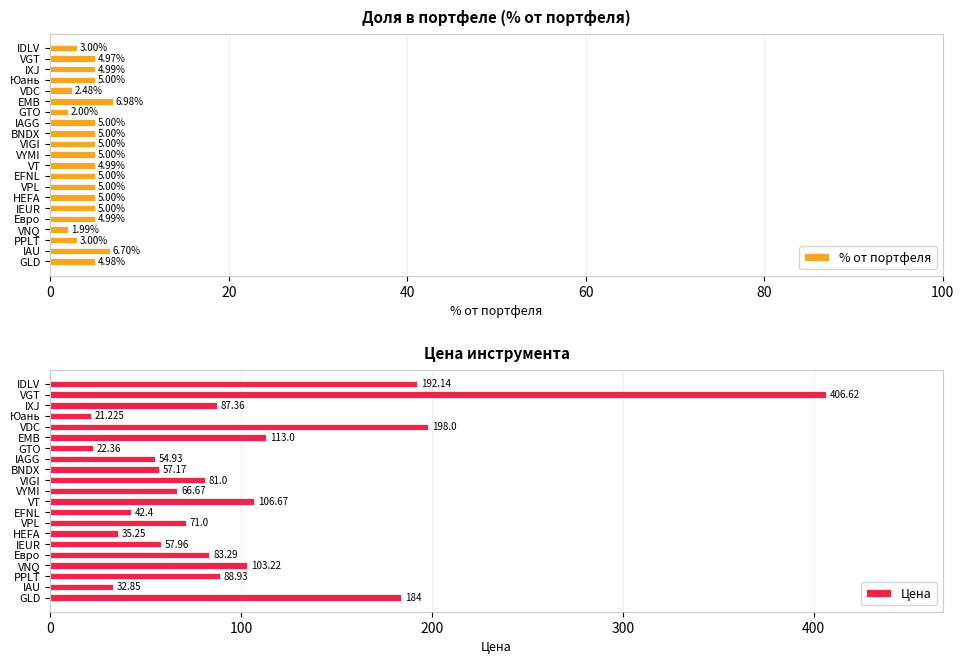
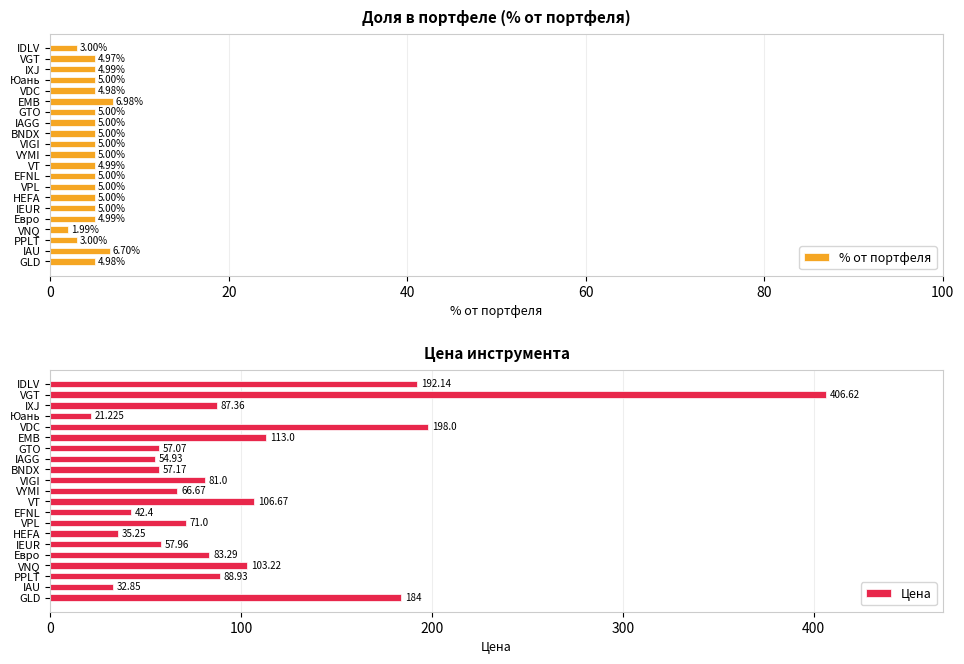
Доля в портфеле (% от портфеля), VDC: 2.48% -> 4.98%
Доля в портфеле (% от портфеля), GTO: 2.00% -> 5.00%
Цена инструмента, GTO: 22.36 -> 57.07
